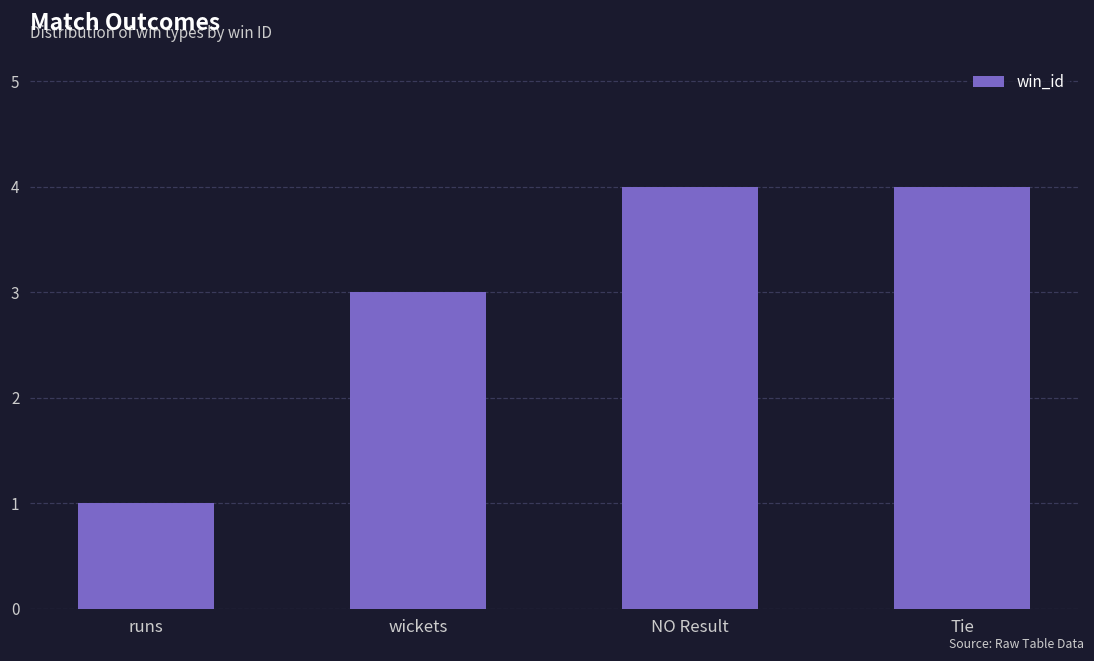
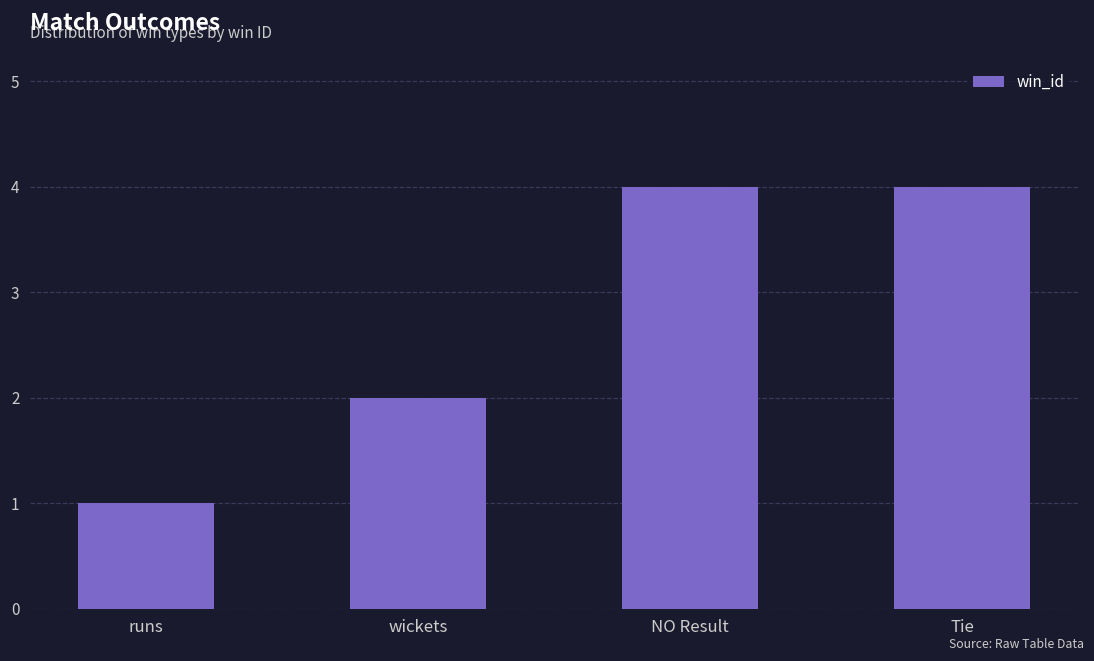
wickets: 3 -> 2
